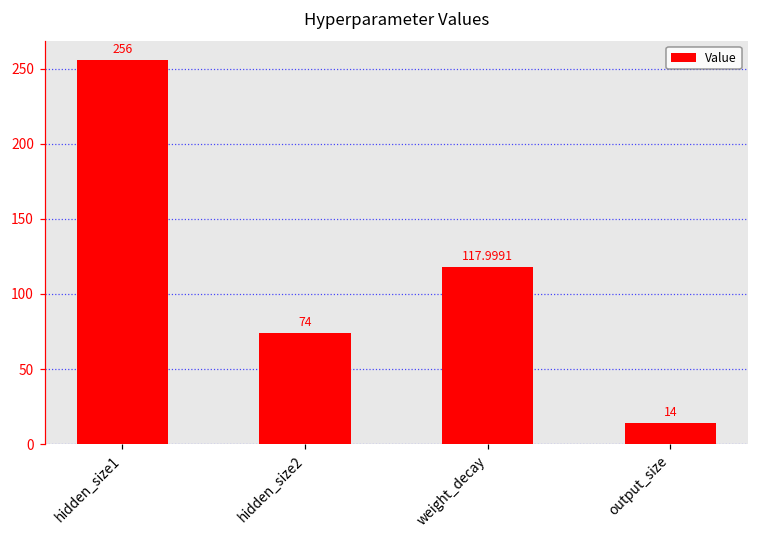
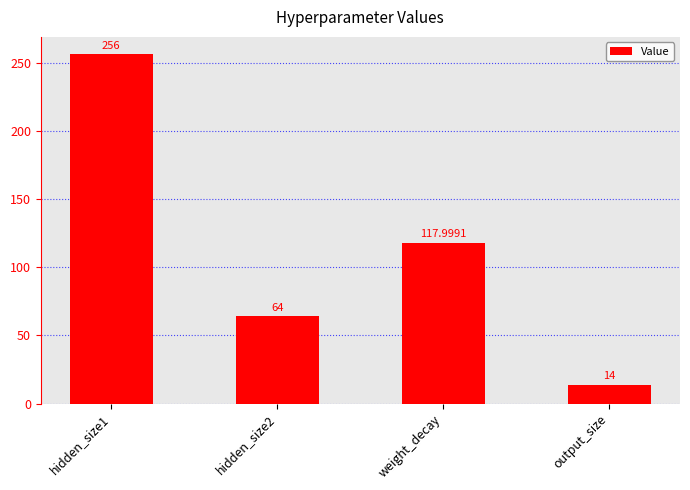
hidden_size2: 74 -> 64
